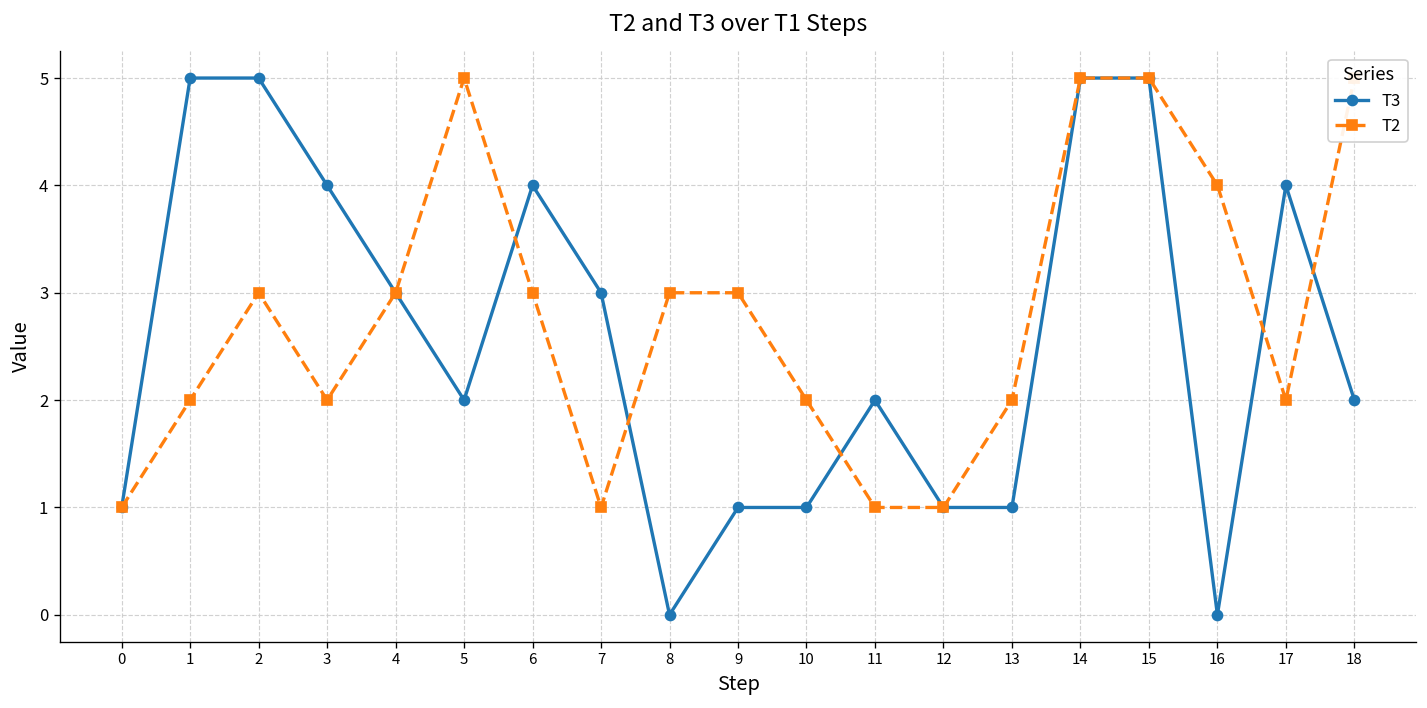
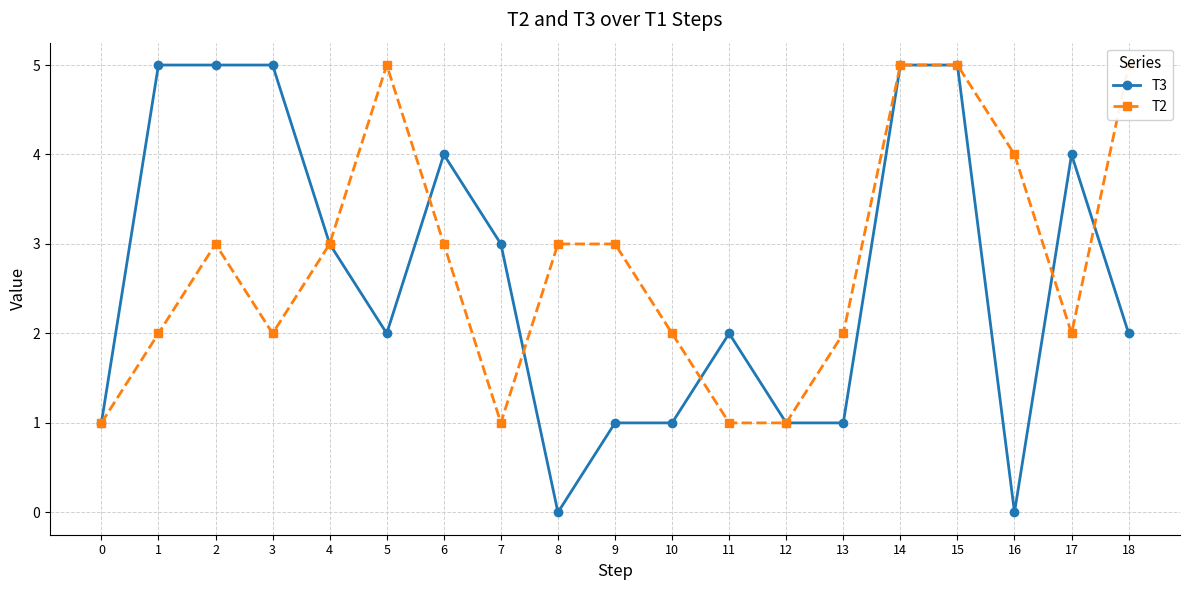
T3, 3: 4 -> 5
